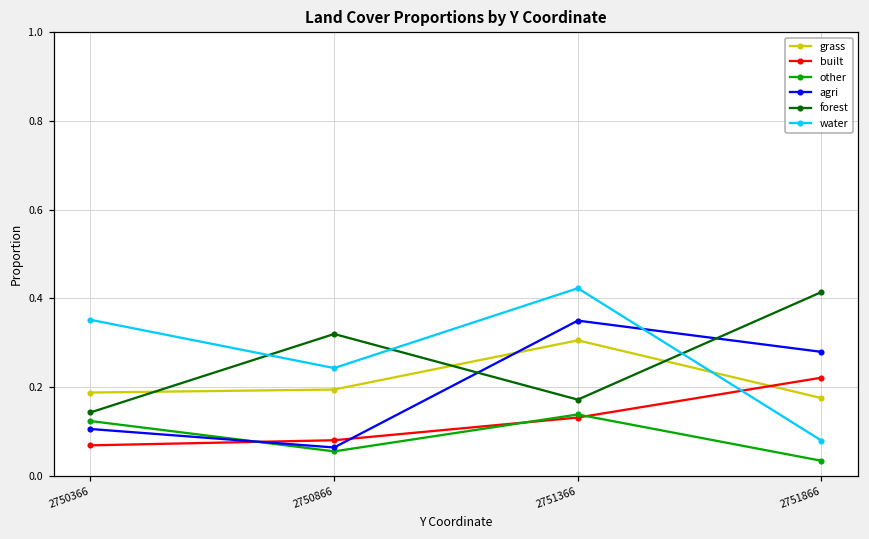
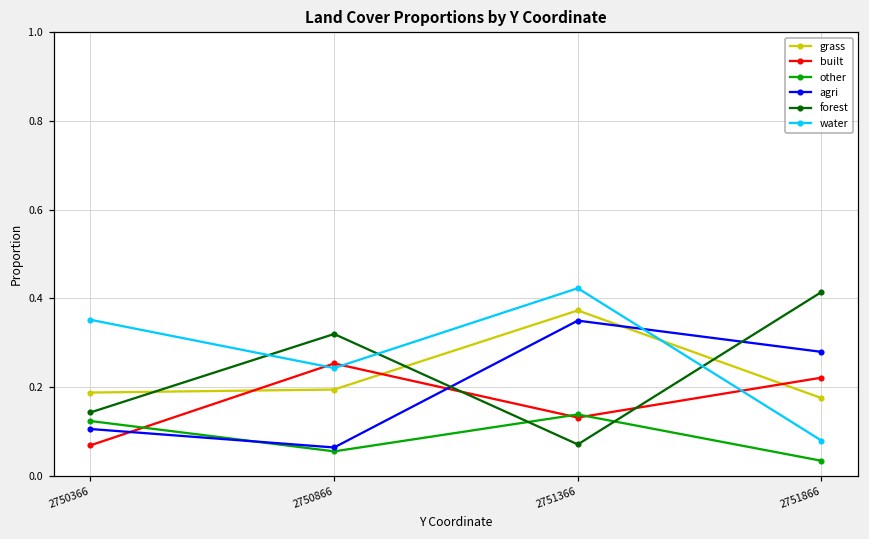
built, 2750866: 0.08 -> 0.25
grass, 2751366: 0.30 -> 0.37
forest, 2751366: 0.17 -> 0.07
